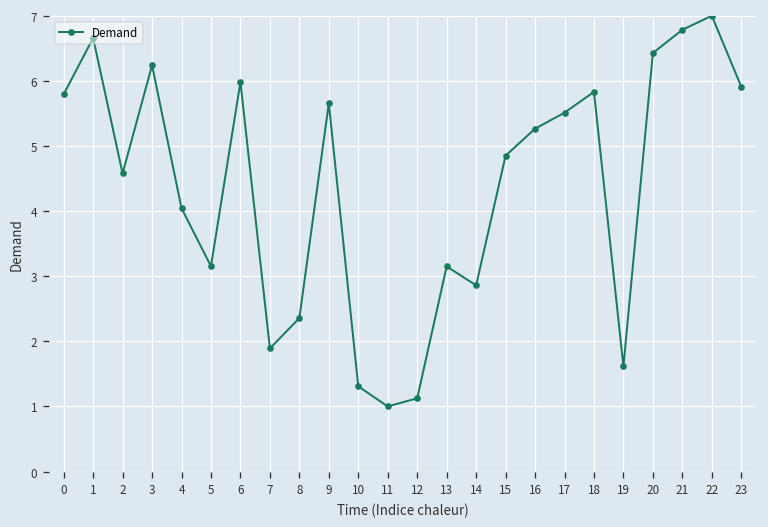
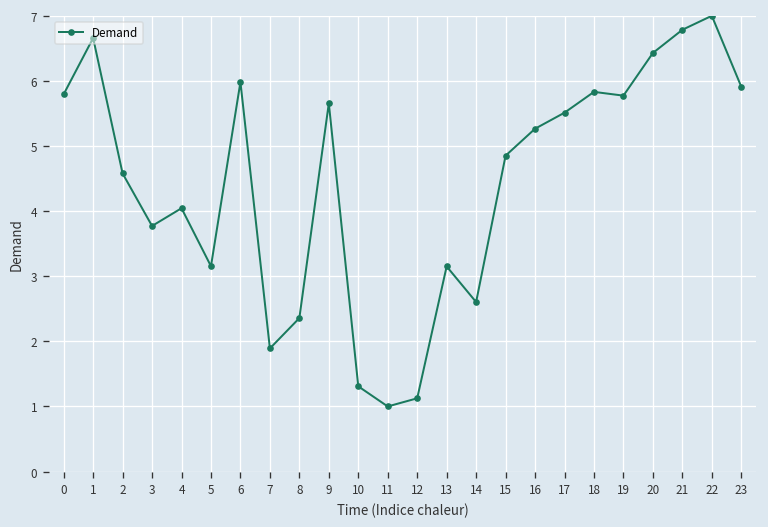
3: 6.2 -> 3.8
14: 2.9 -> 2.6
19: 1.6 -> 5.8
